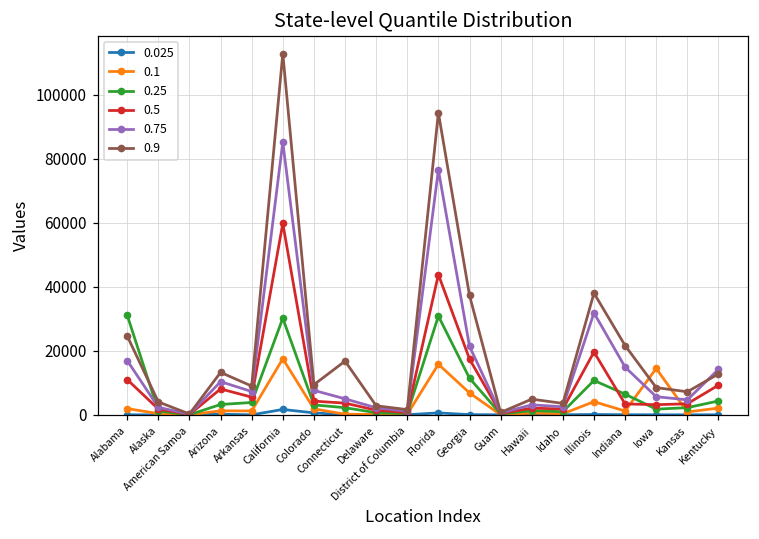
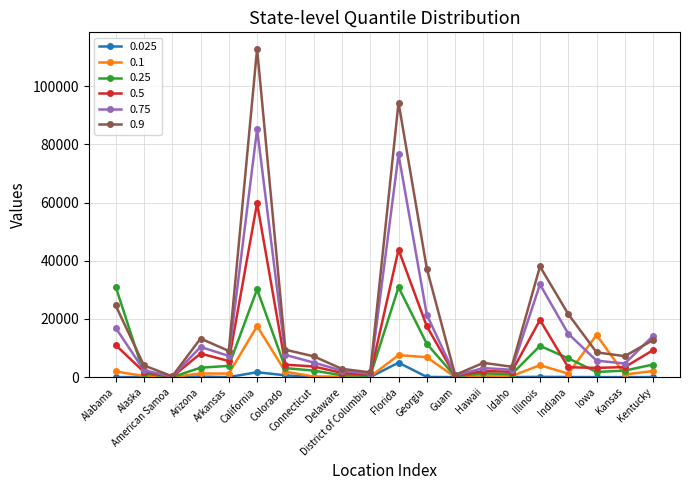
0.9, Connecticut: 17000 -> 7000
0.025, Florida: 1000 -> 5000
0.1, Florida: 16000 -> 8000
